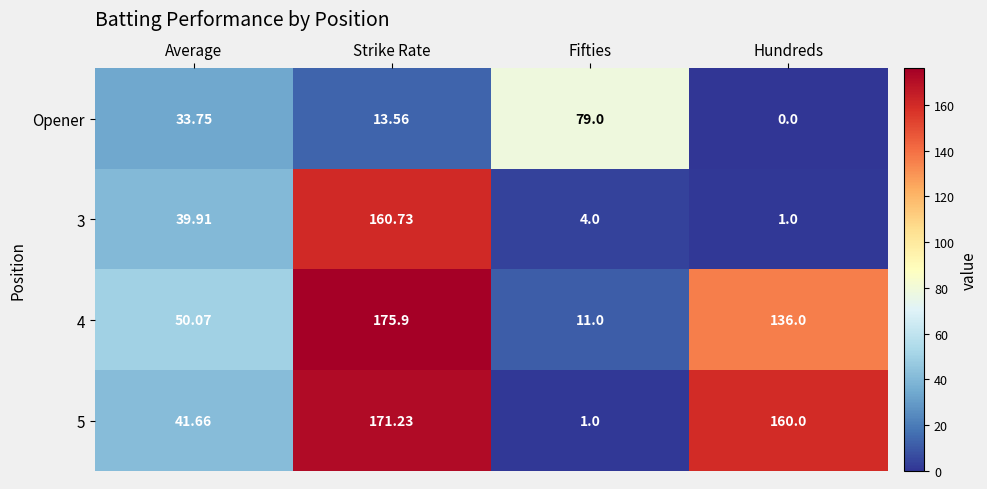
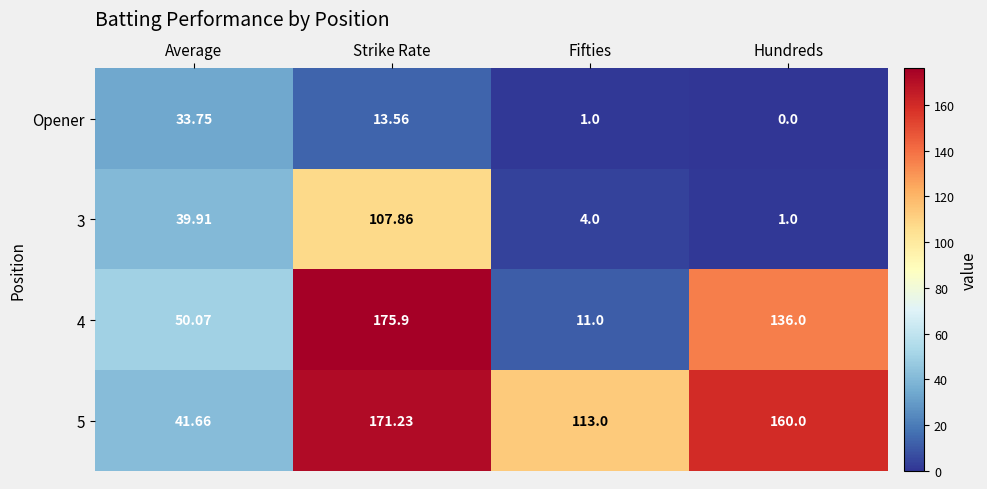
Opener, Fifties: 79.0 -> 1.0
3, Strike Rate: 160.73 -> 107.86
5, Fifties: 1.0 -> 113.0
